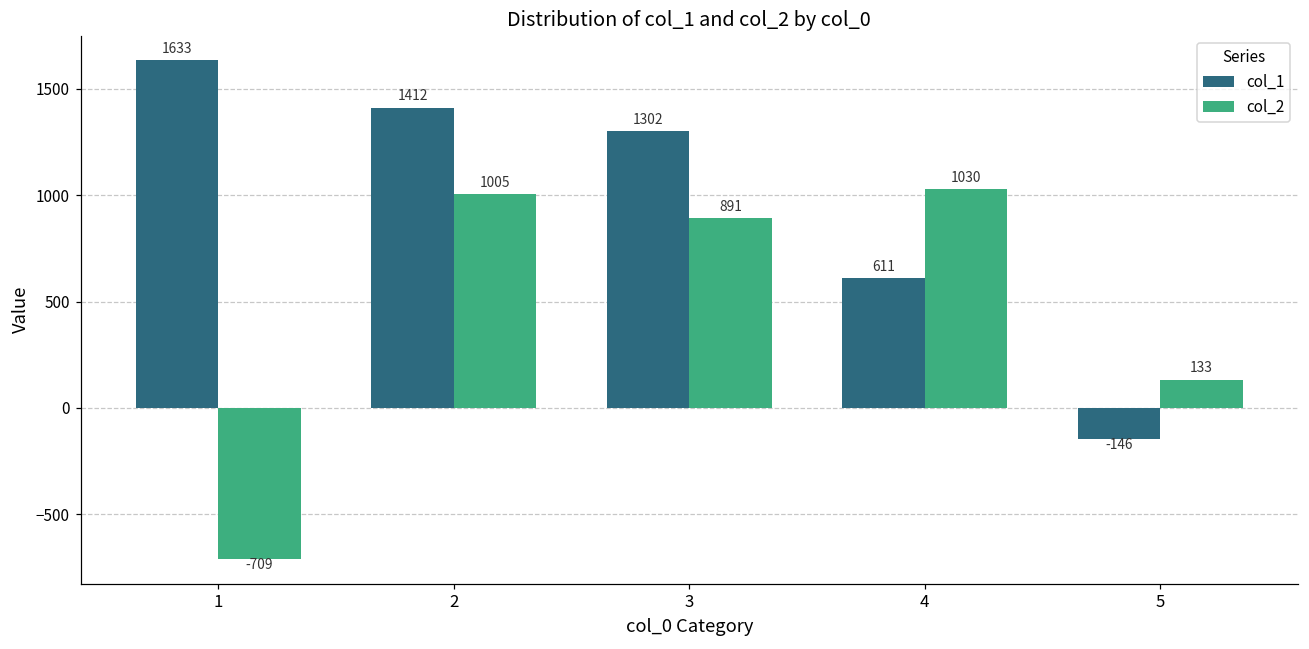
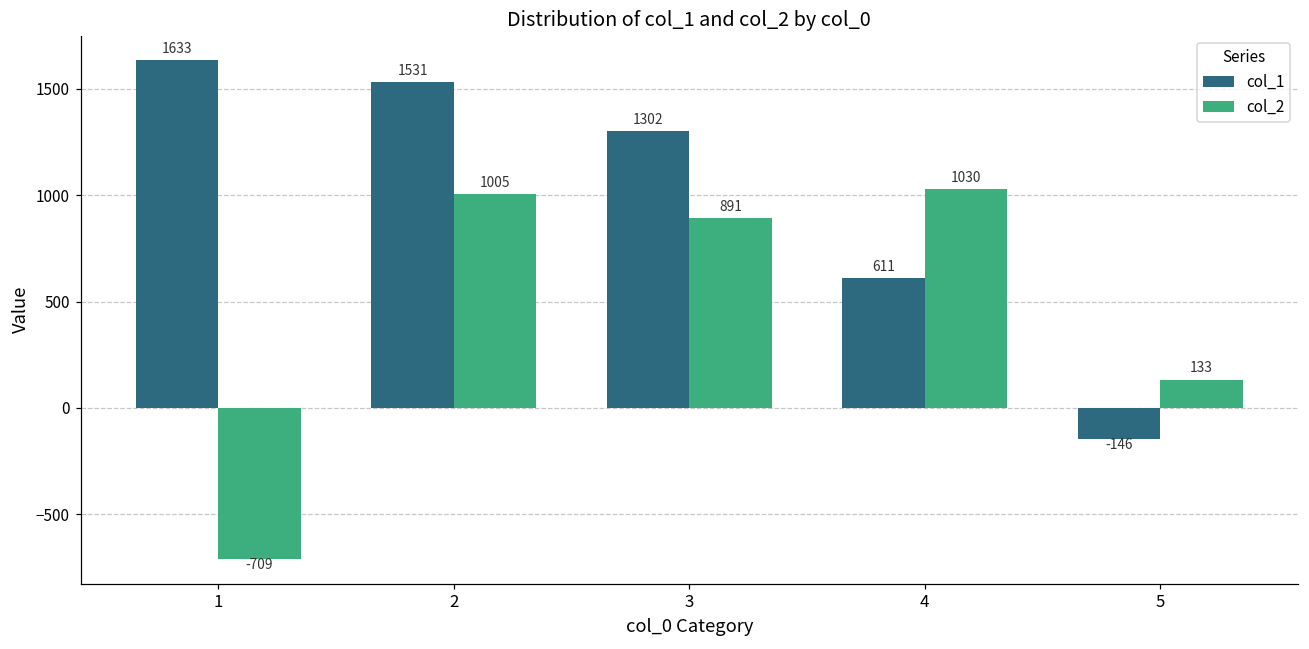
col_1, 2: 1412 -> 1531
